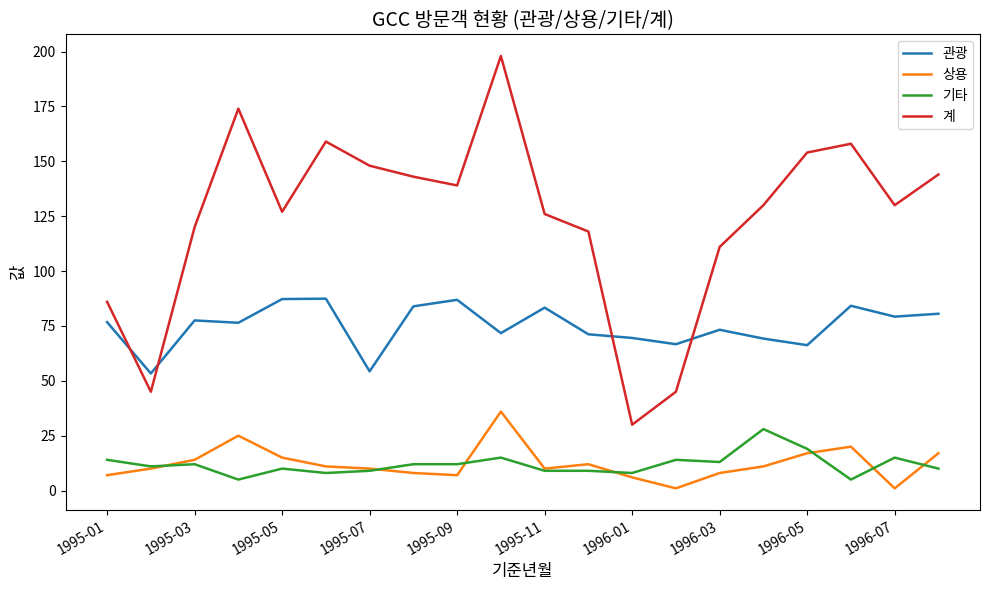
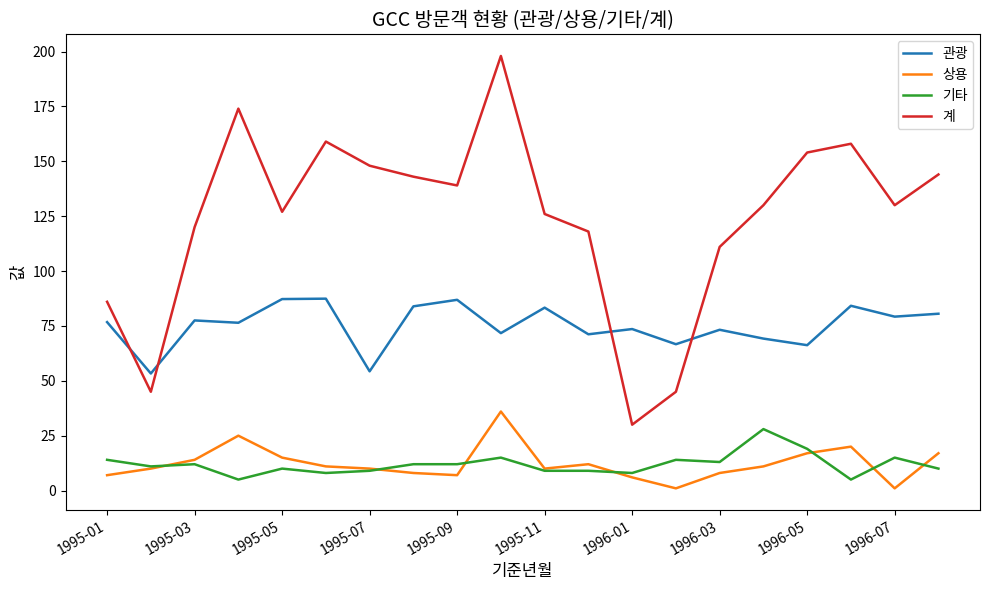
관광, 1996-01: 70 -> 74
